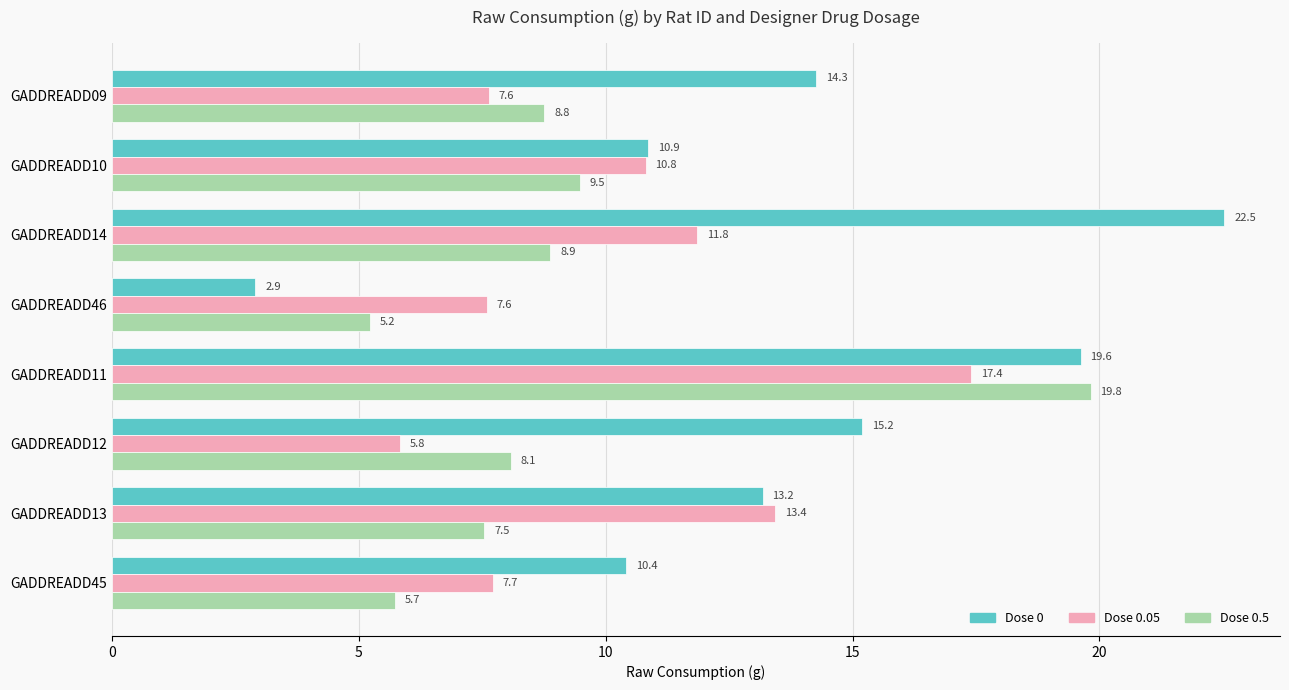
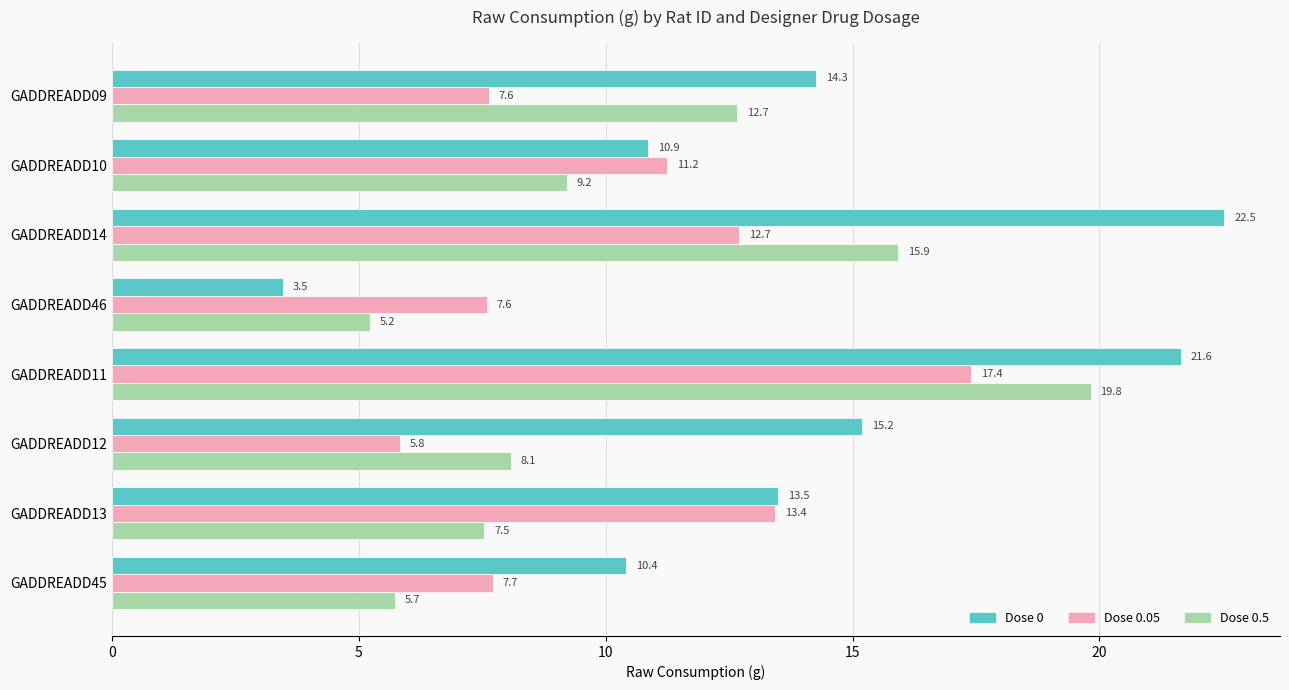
Dose 0.5, GADDREADD09: 8.8 -> 12.7
Dose 0.05, GADDREADD10: 10.8 -> 11.2
Dose 0.5, GADDREADD10: 9.5 -> 9.2
Dose 0.05, GADDREADD14: 11.8 -> 12.7
Dose 0.5, GADDREADD14: 8.9 -> 15.9
Dose 0, GADDREADD46: 2.9 -> 3.5
Dose 0, GADDREADD11: 19.6 -> 21.6
Dose 0, GADDREADD13: 13.2 -> 13.5
